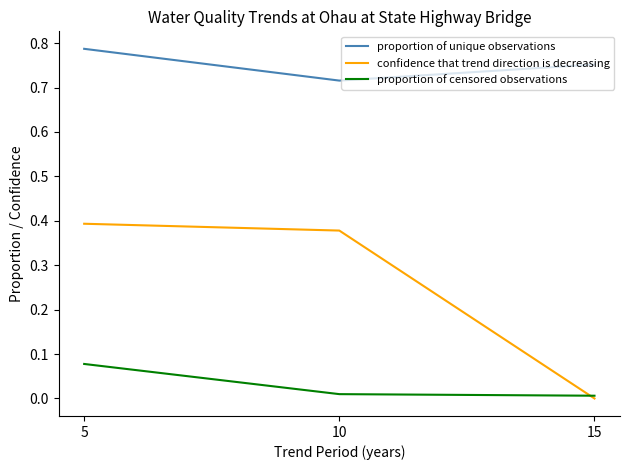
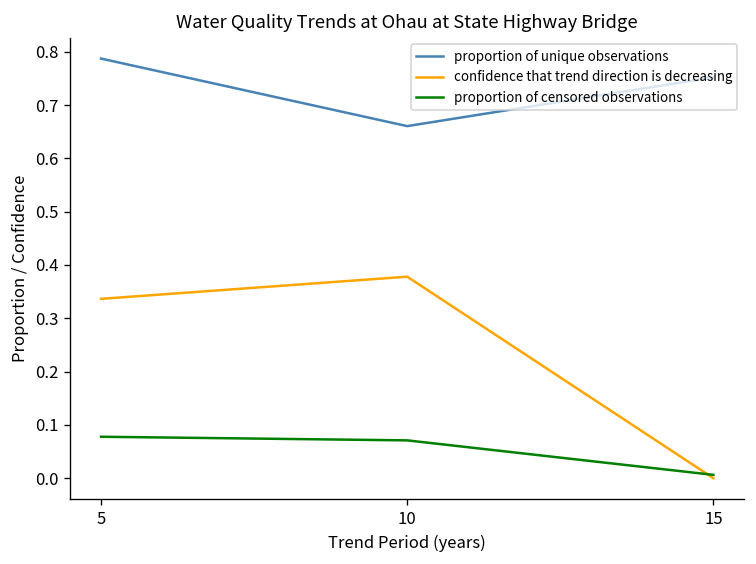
confidence that trend direction is decreasing, 5: 0.39 -> 0.34
proportion of unique observations, 10: 0.72 -> 0.66
proportion of censored observations, 10: 0.01 -> 0.07
